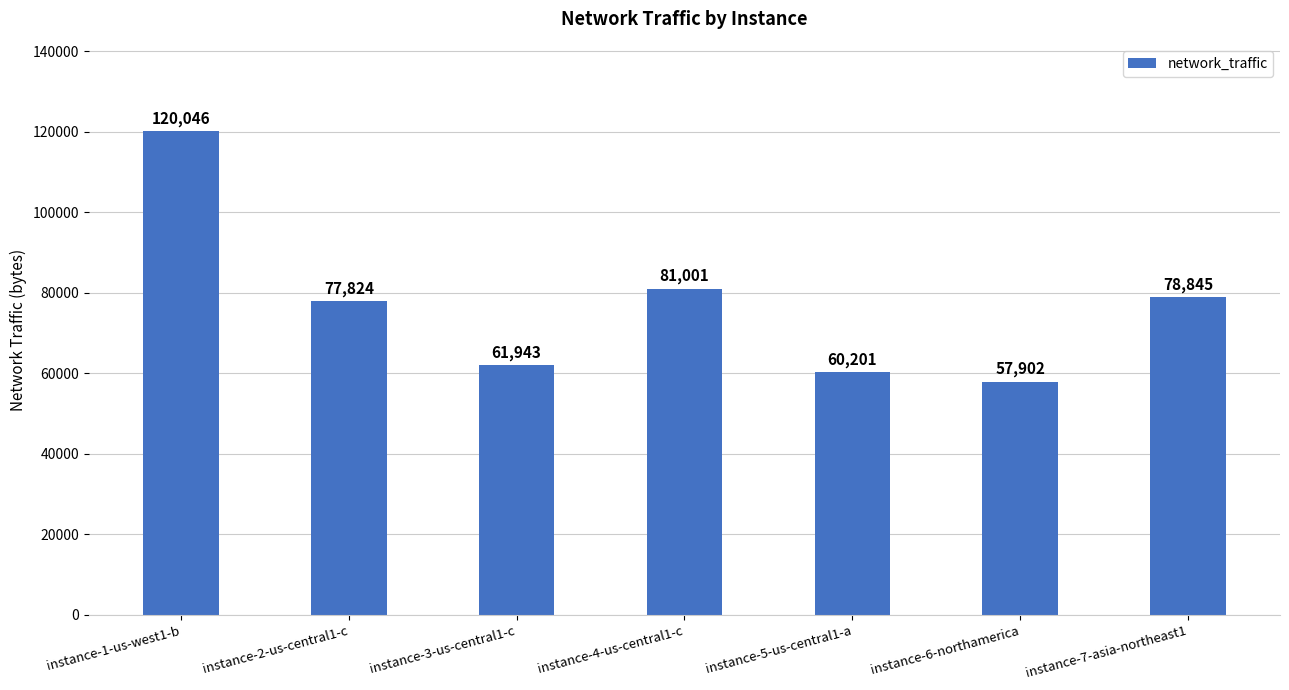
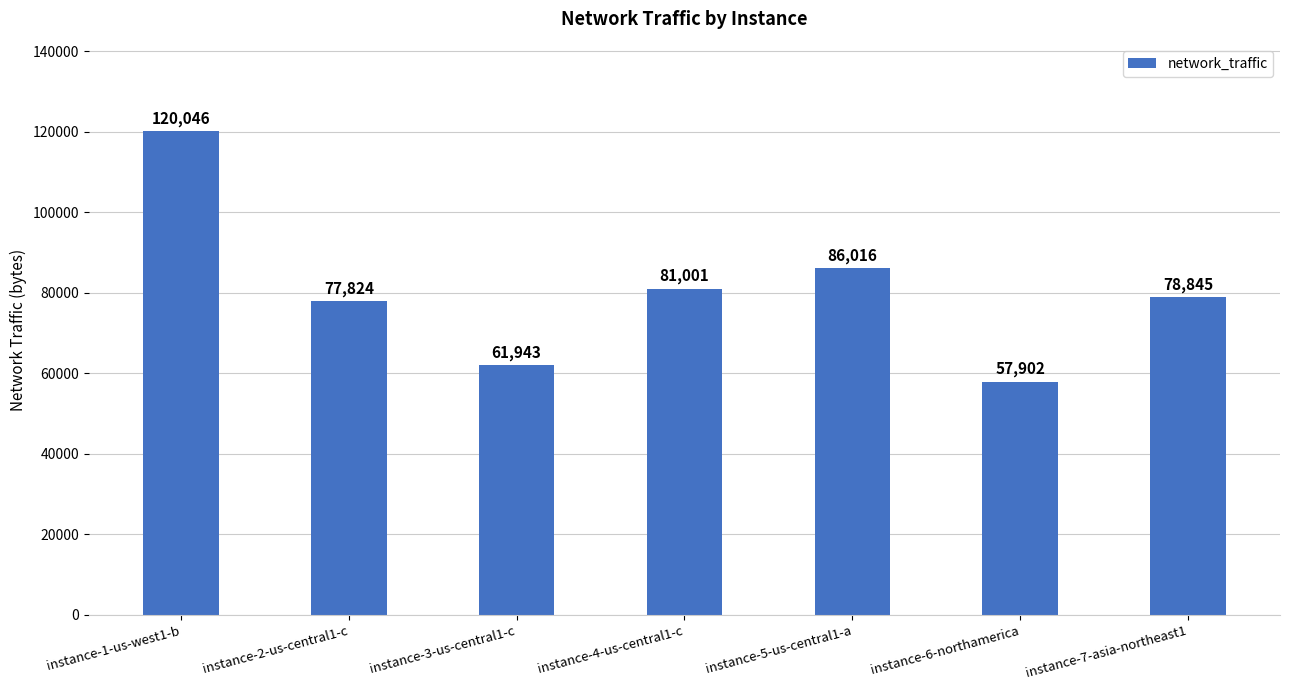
instance-5-us-central1-a: 60,201 -> 86,016
